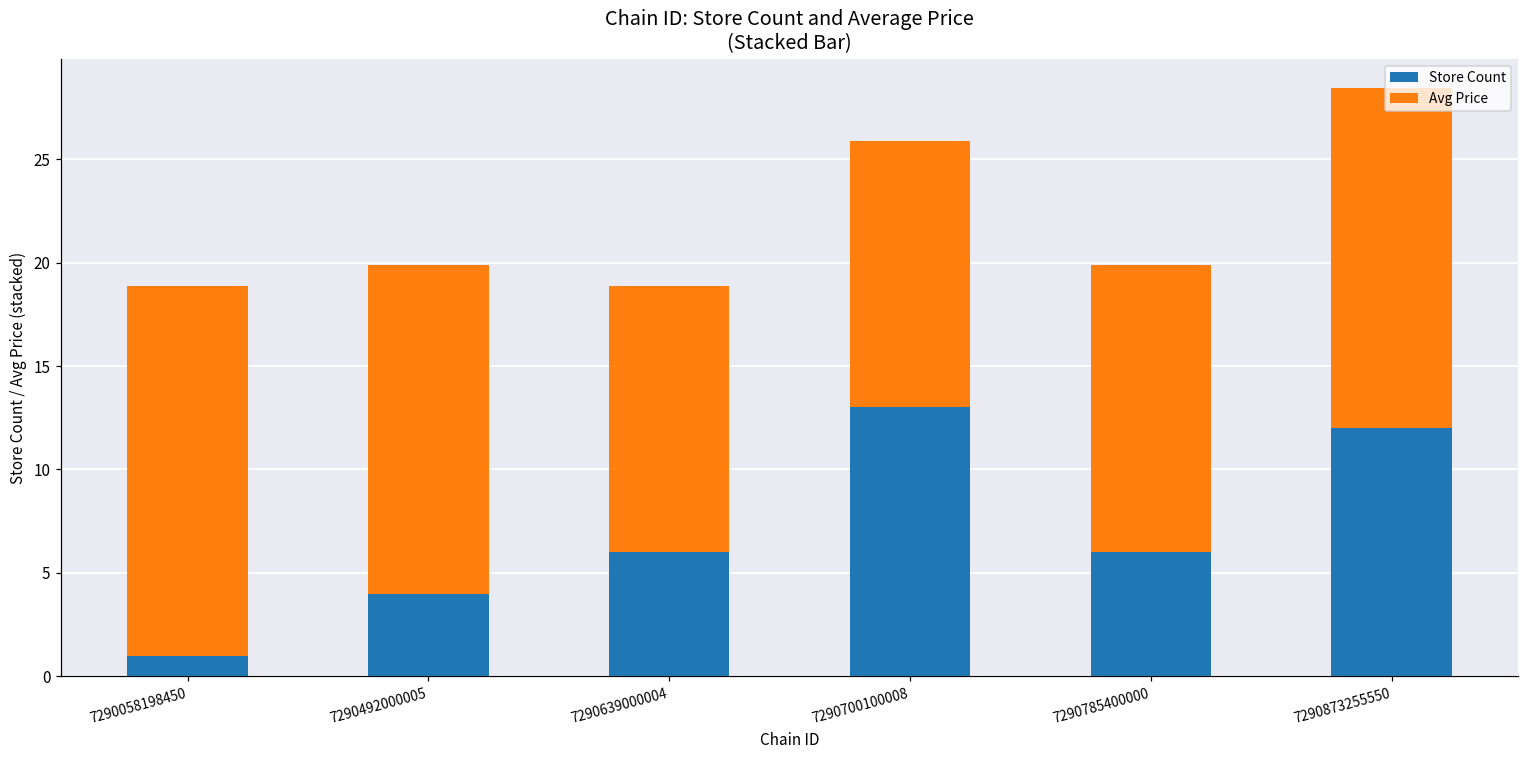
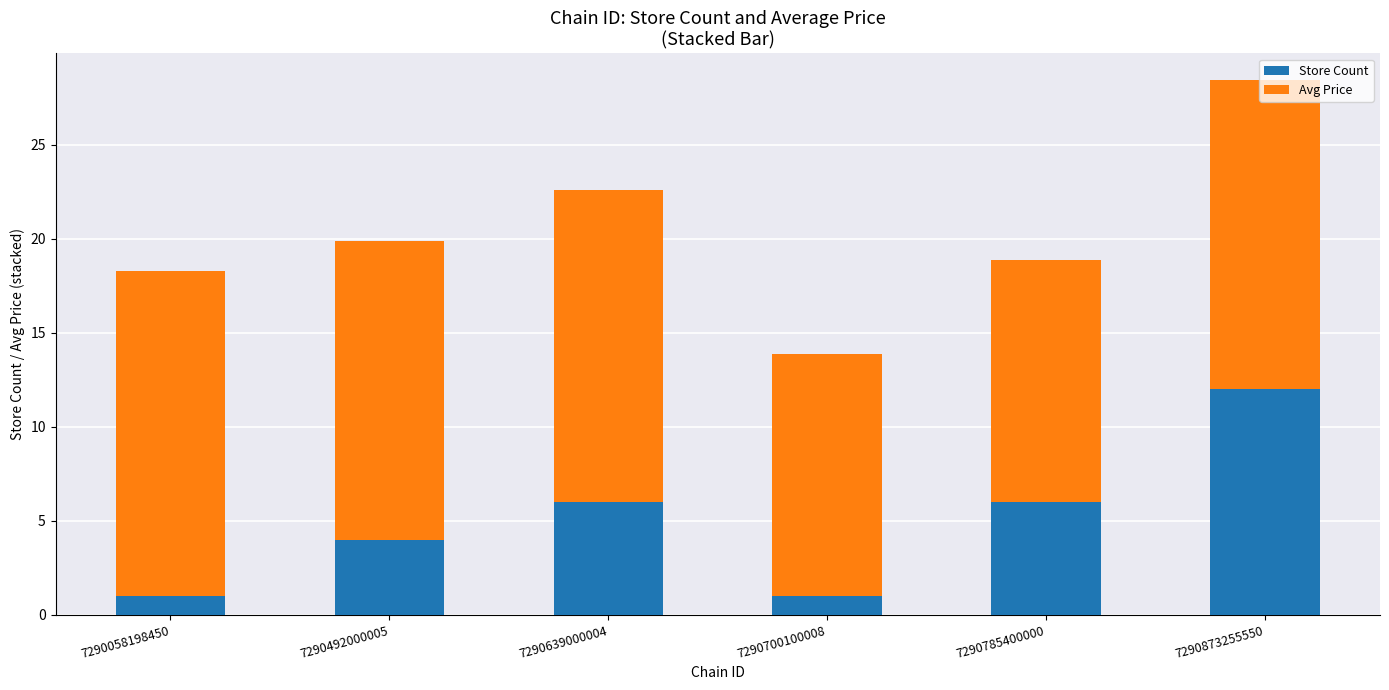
Avg Price, 7290058198450: 17.9 -> 17.3
Avg Price, 7290639000004: 12.9 -> 16.6
Store Count, 7290700100008: 13 -> 1
Avg Price, 7290785400000: 13.9 -> 12.9
